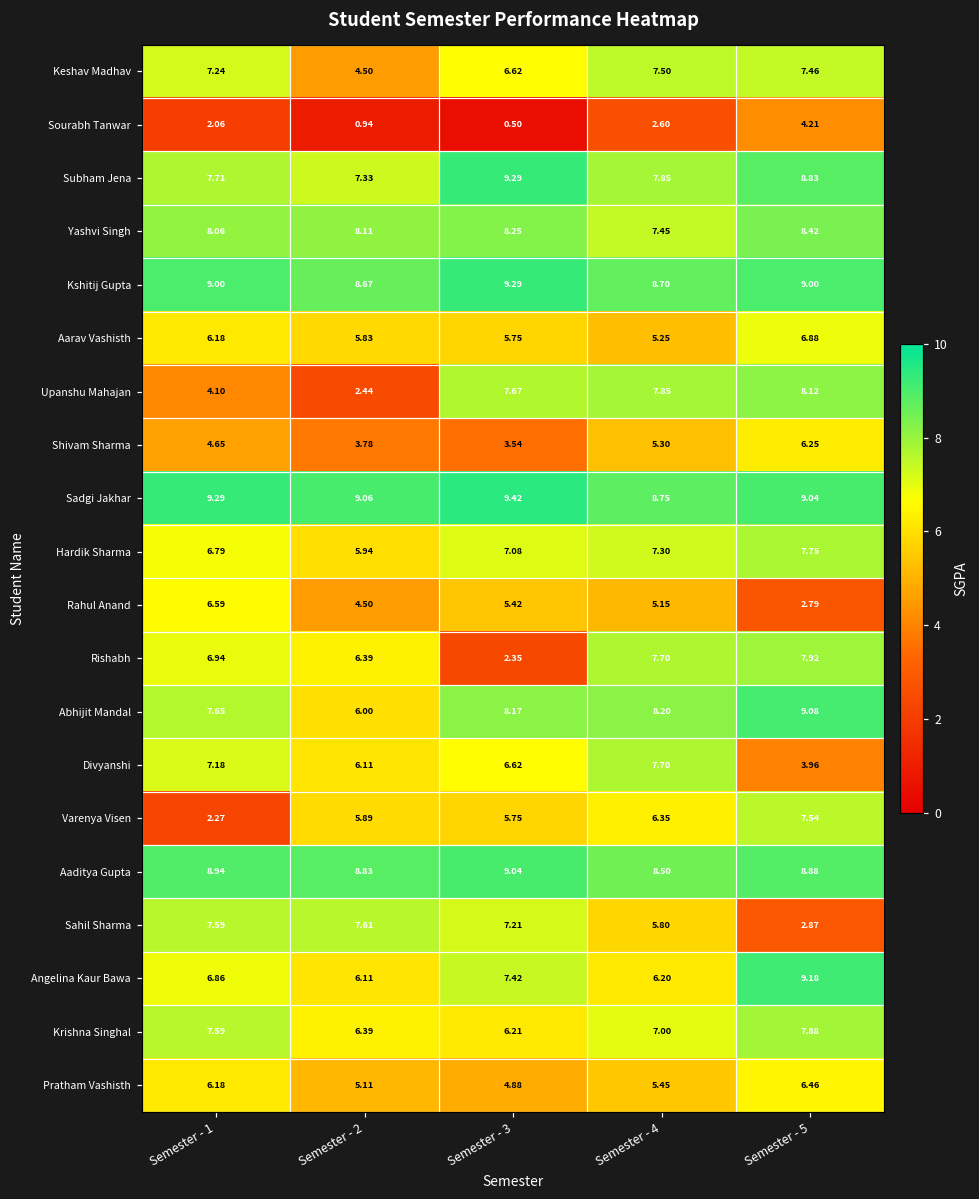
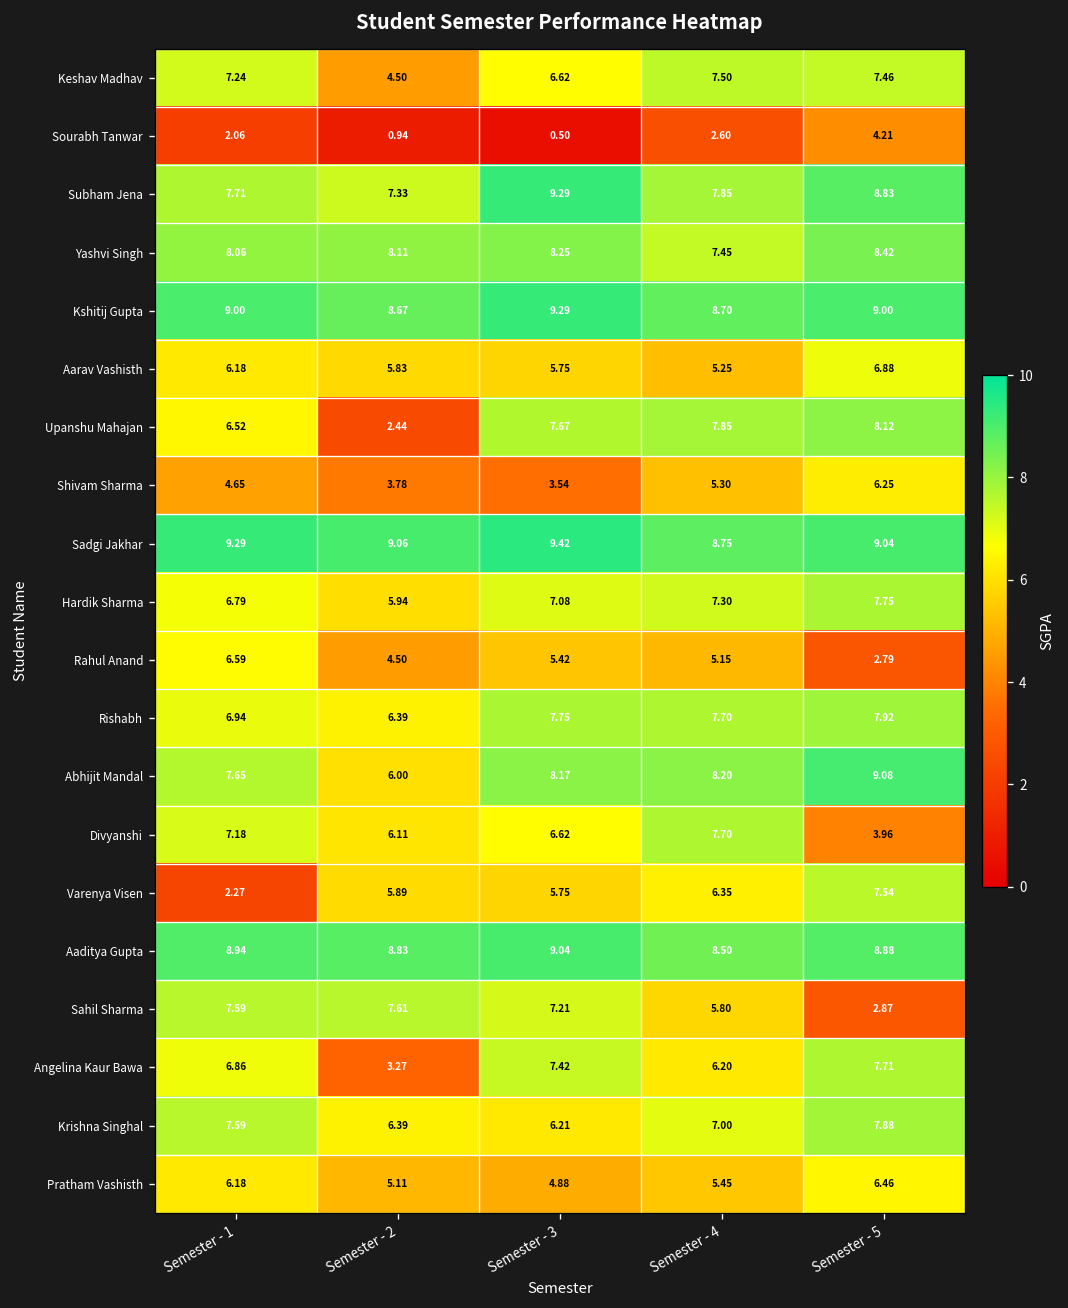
Upanshu Mahajan, Semester - 1: 4.10 -> 6.52
Rishabh, Semester - 3: 2.35 -> 7.75
Angelina Kaur Bawa, Semester - 2: 6.11 -> 3.27
Angelina Kaur Bawa, Semester - 5: 9.18 -> 7.71
